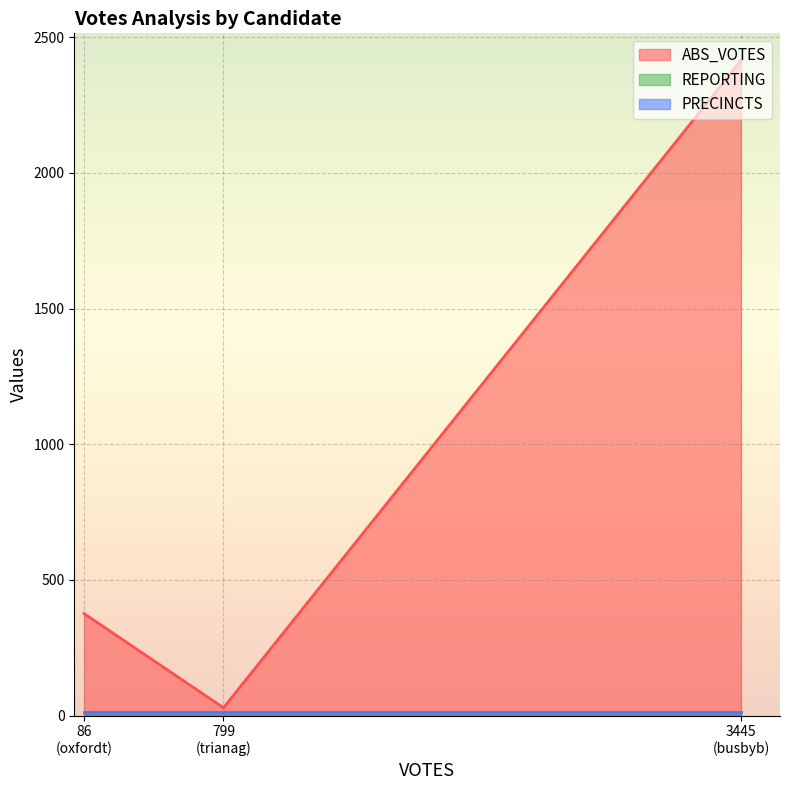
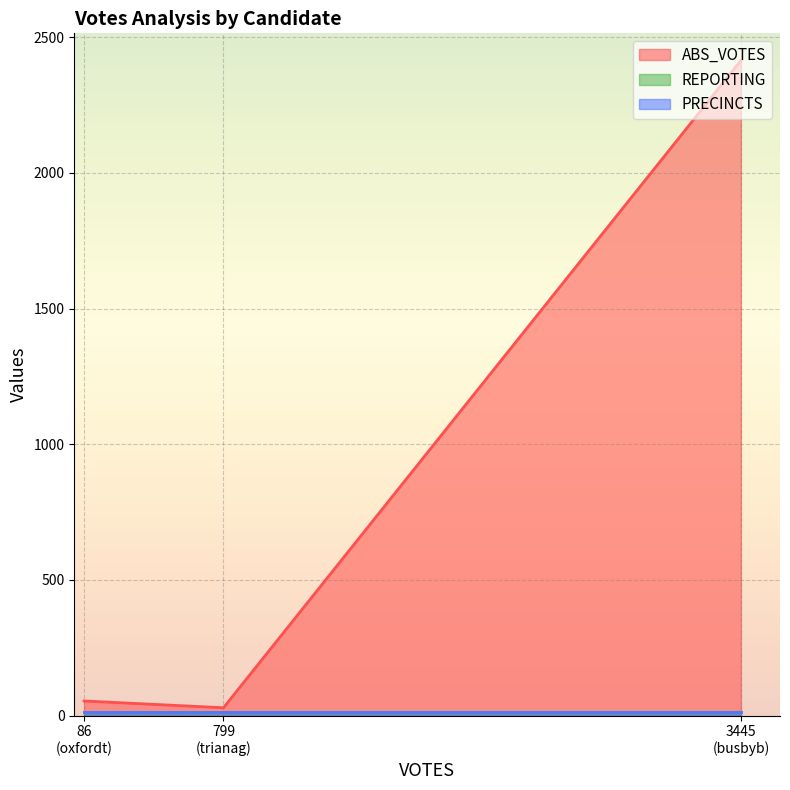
ABS_VOTES, 86 (oxfordt): 380 -> 50
